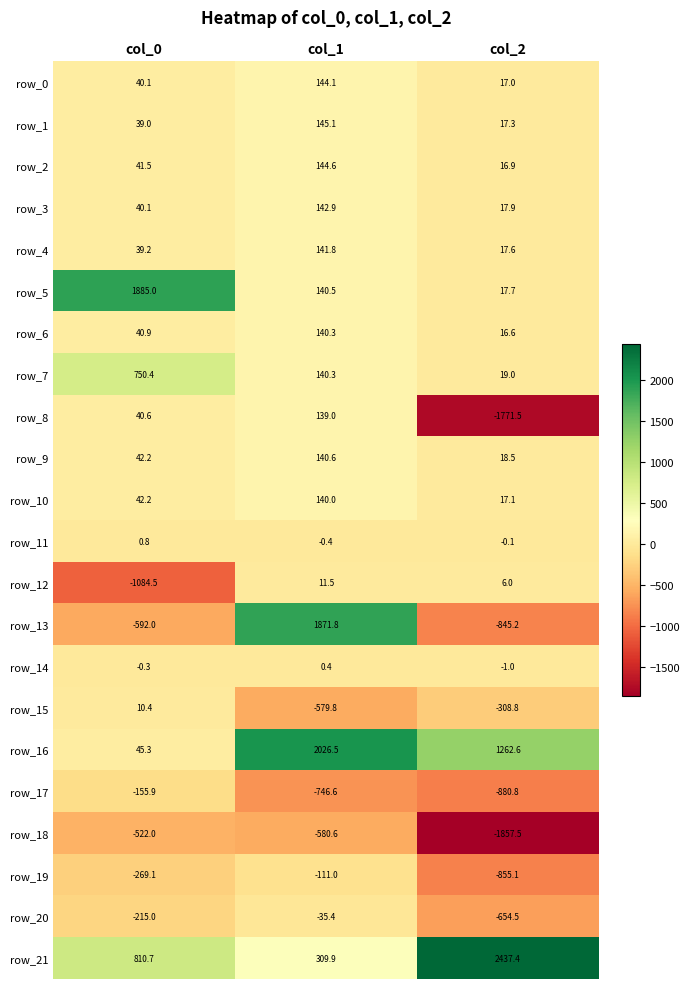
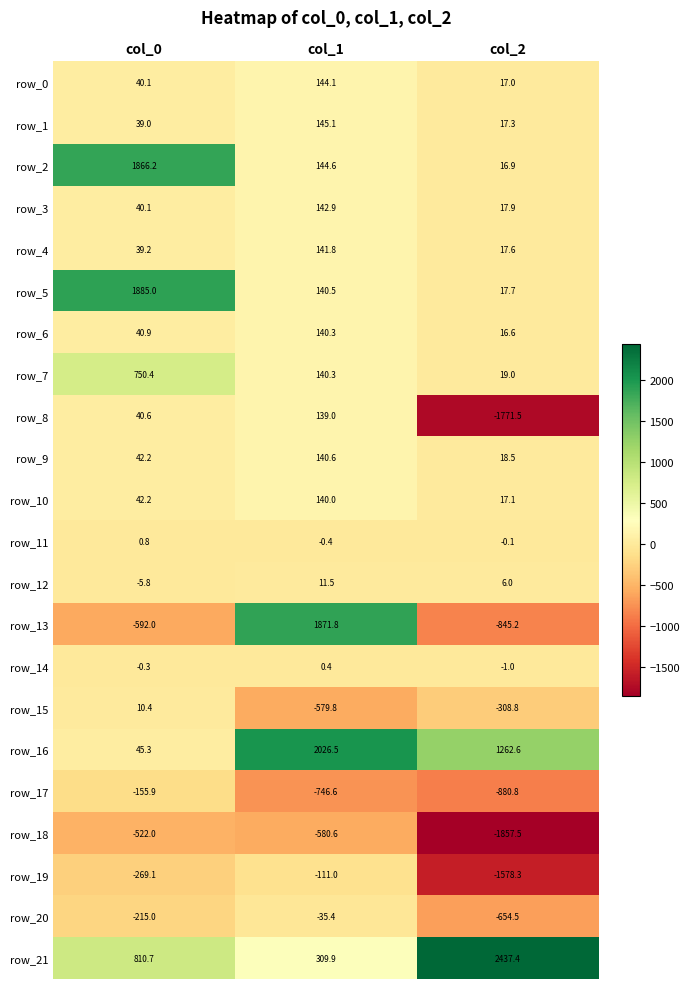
row_2, col_0: 41.5 -> 1866.2
row_12, col_0: -1084.5 -> -5.8
row_19, col_2: -855.1 -> -1578.3
